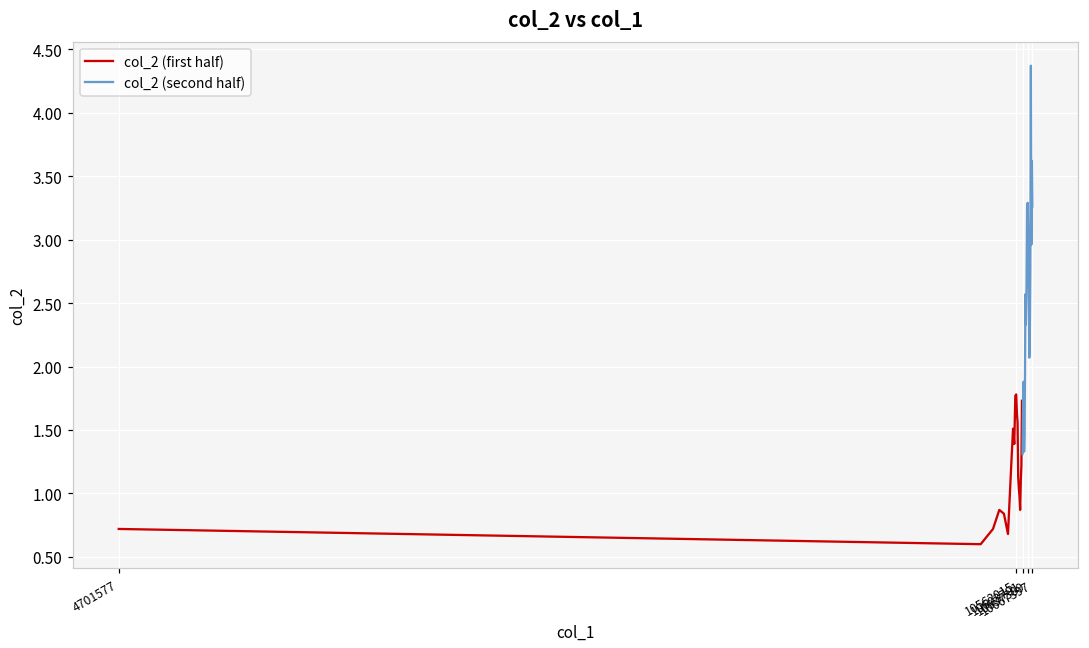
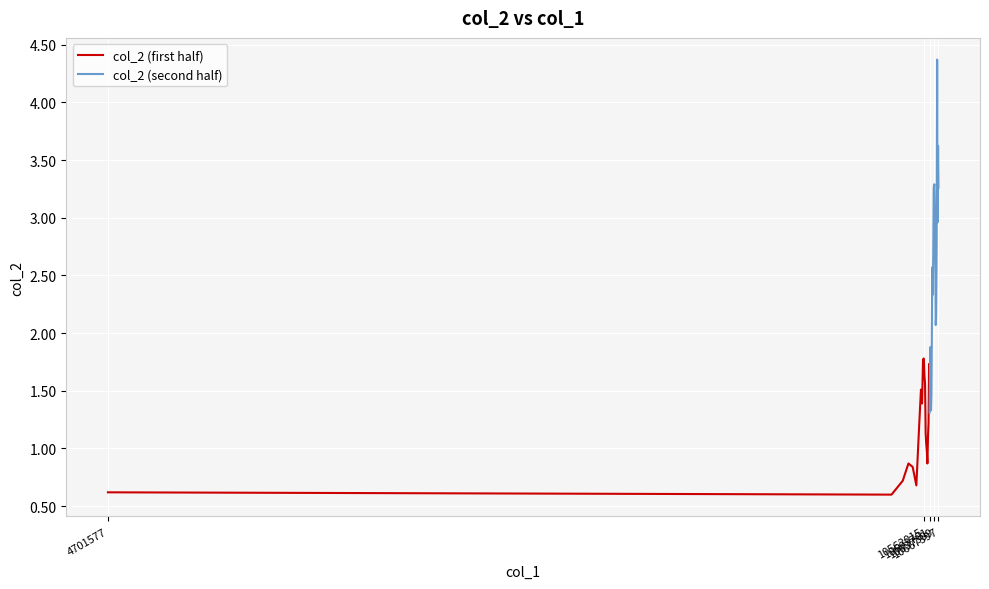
col_2 (first half), 4701577: 0.72 -> 0.62
